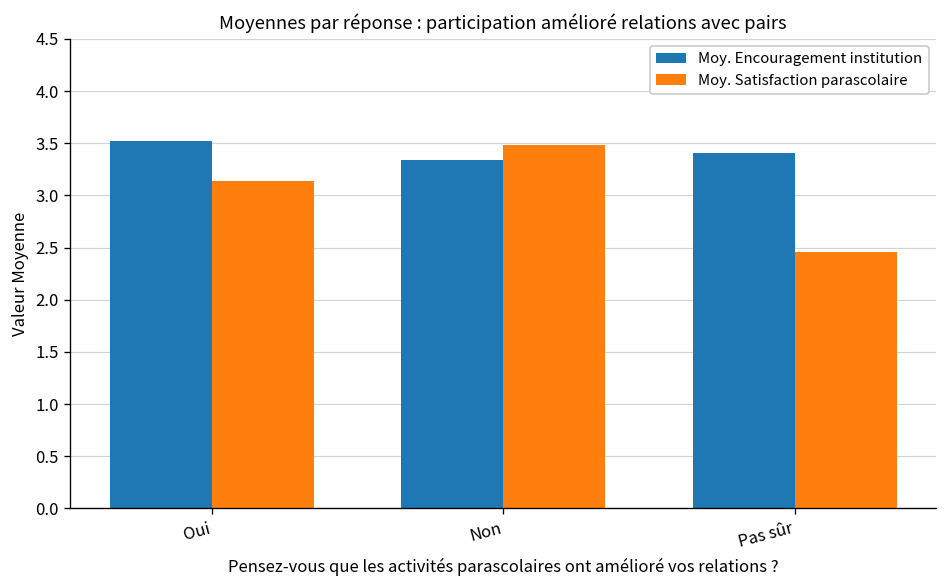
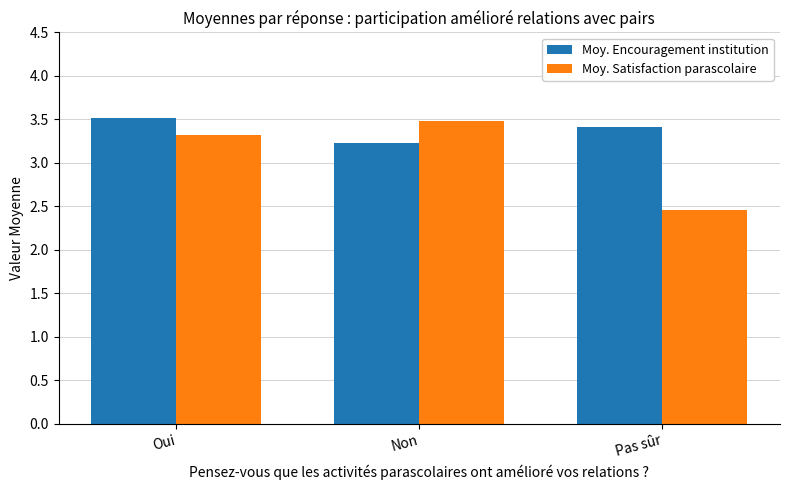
Moy. Satisfaction parascolaire, Oui: 3.1 -> 3.3
Moy. Encouragement institution, Non: 3.3 -> 3.2
